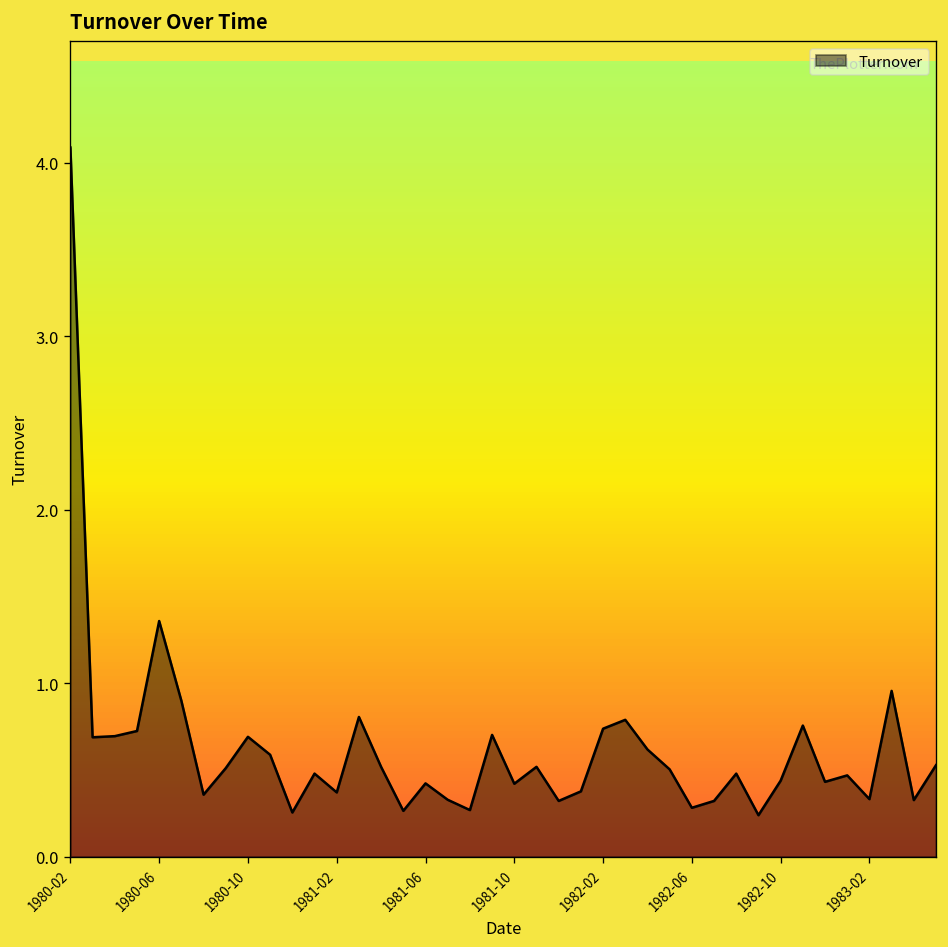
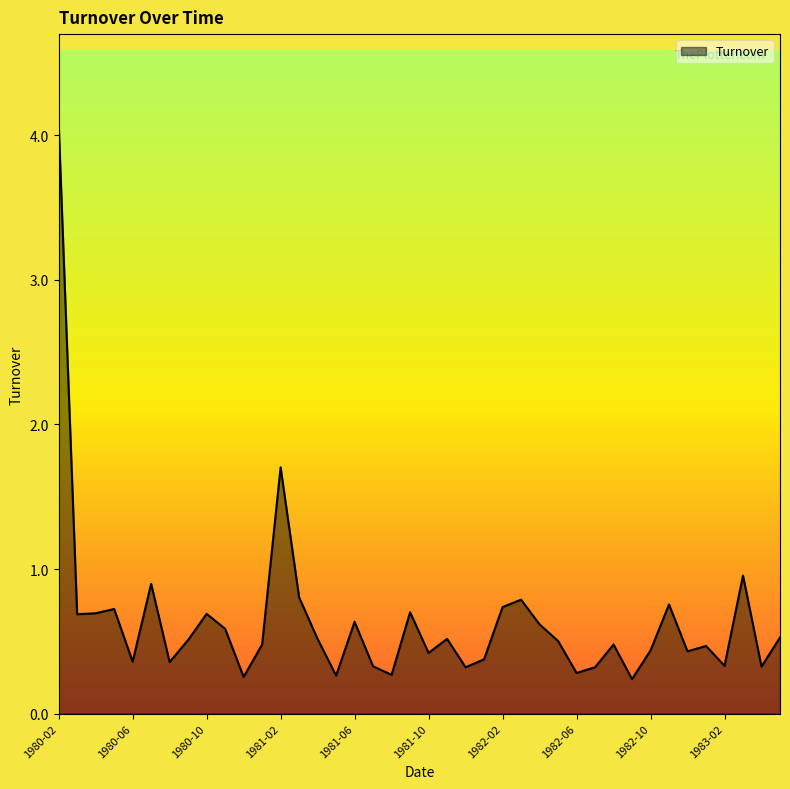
1980-06: 1.36 -> 0.36
1981-02: 0.37 -> 1.70
1981-06: 0.42 -> 0.64
